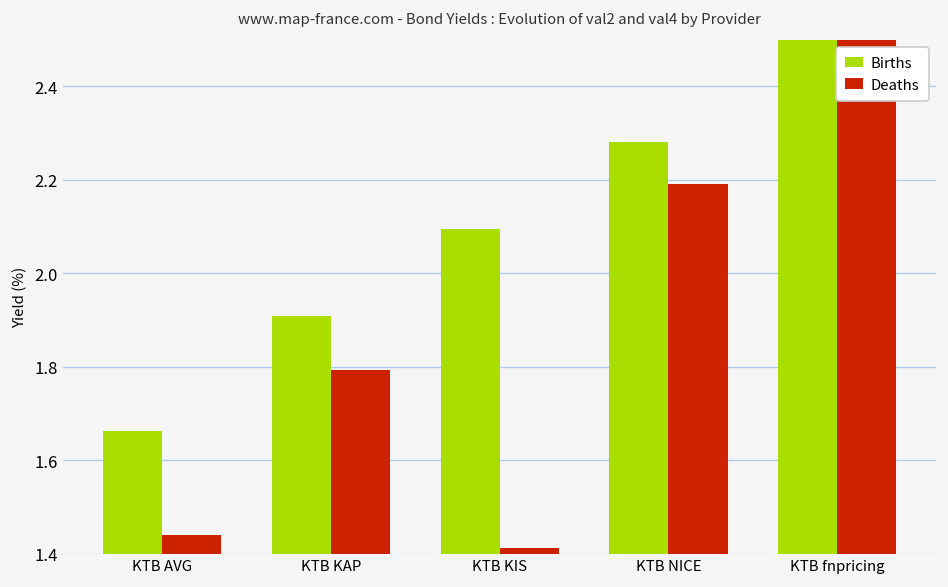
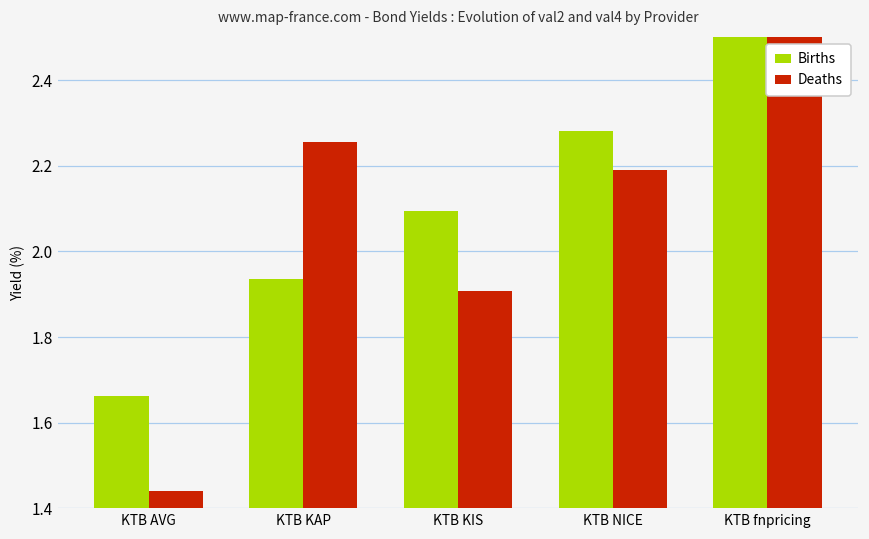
Births, KTB KAP: 1.91 -> 1.94
Deaths, KTB KAP: 1.79 -> 2.26
Deaths, KTB KIS: 1.41 -> 1.91
